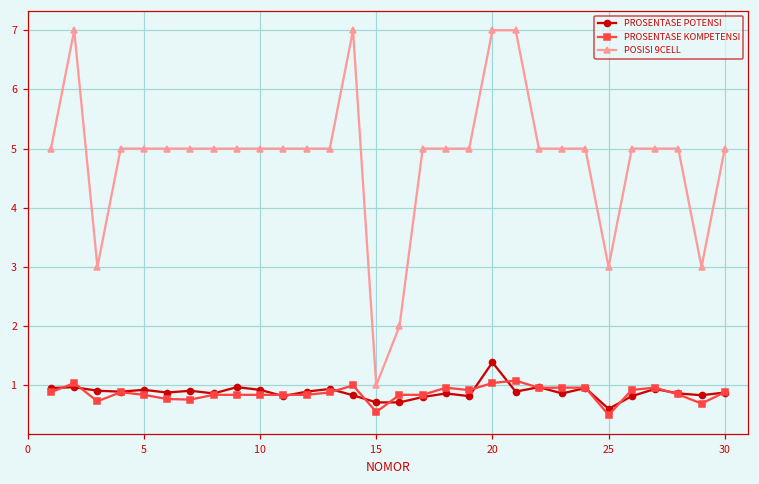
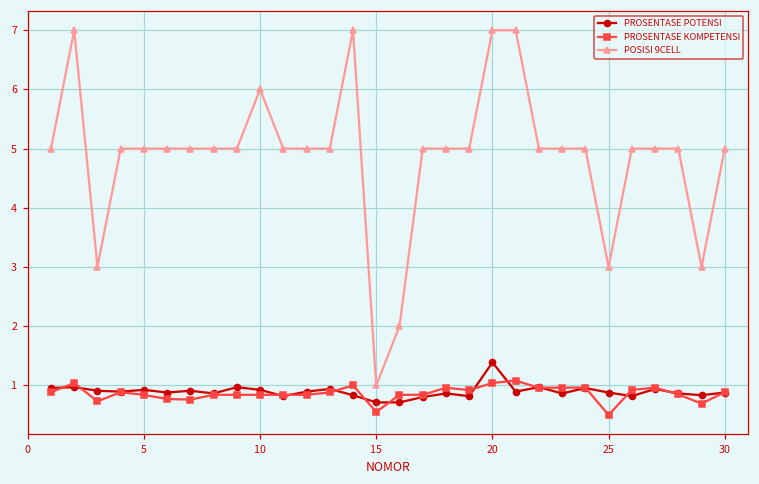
POSISI 9CELL, 10: 5 -> 6
PROSENTASE POTENSI, 25: 0.6 -> 0.9
